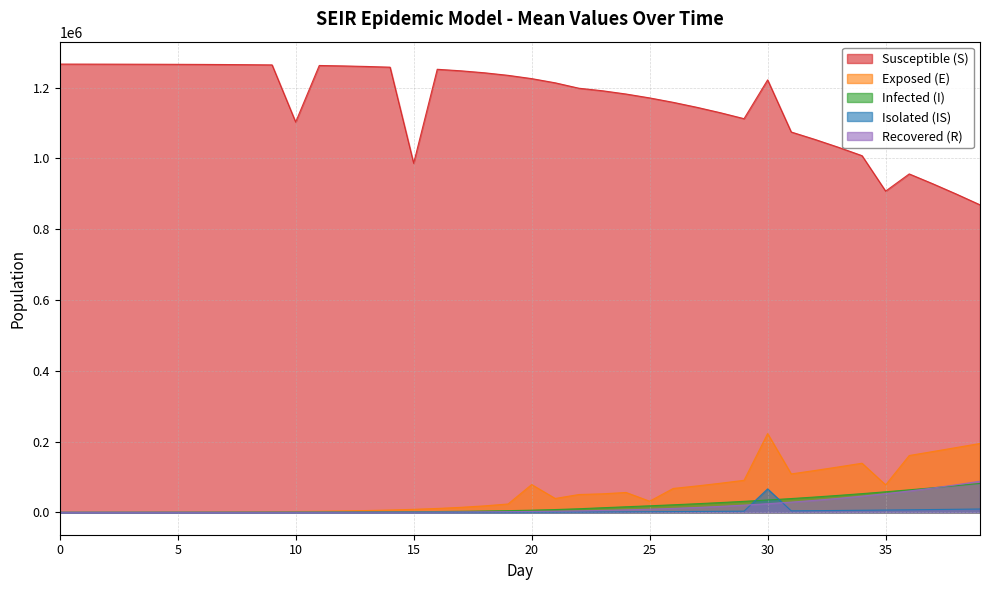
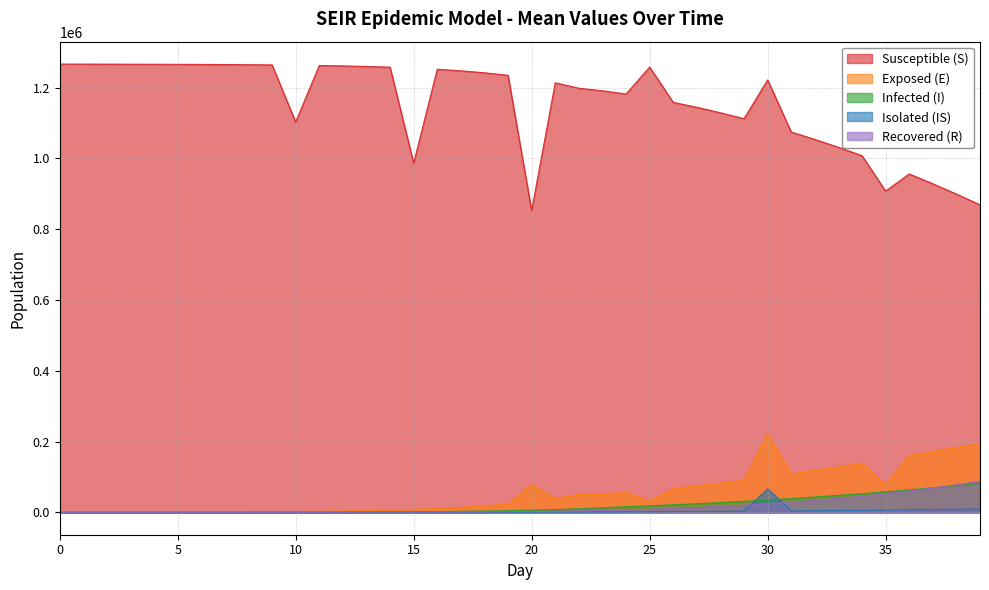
Susceptible (S), 20: 1230000 -> 850000
Susceptible (S), 25: 1170000 -> 1260000
